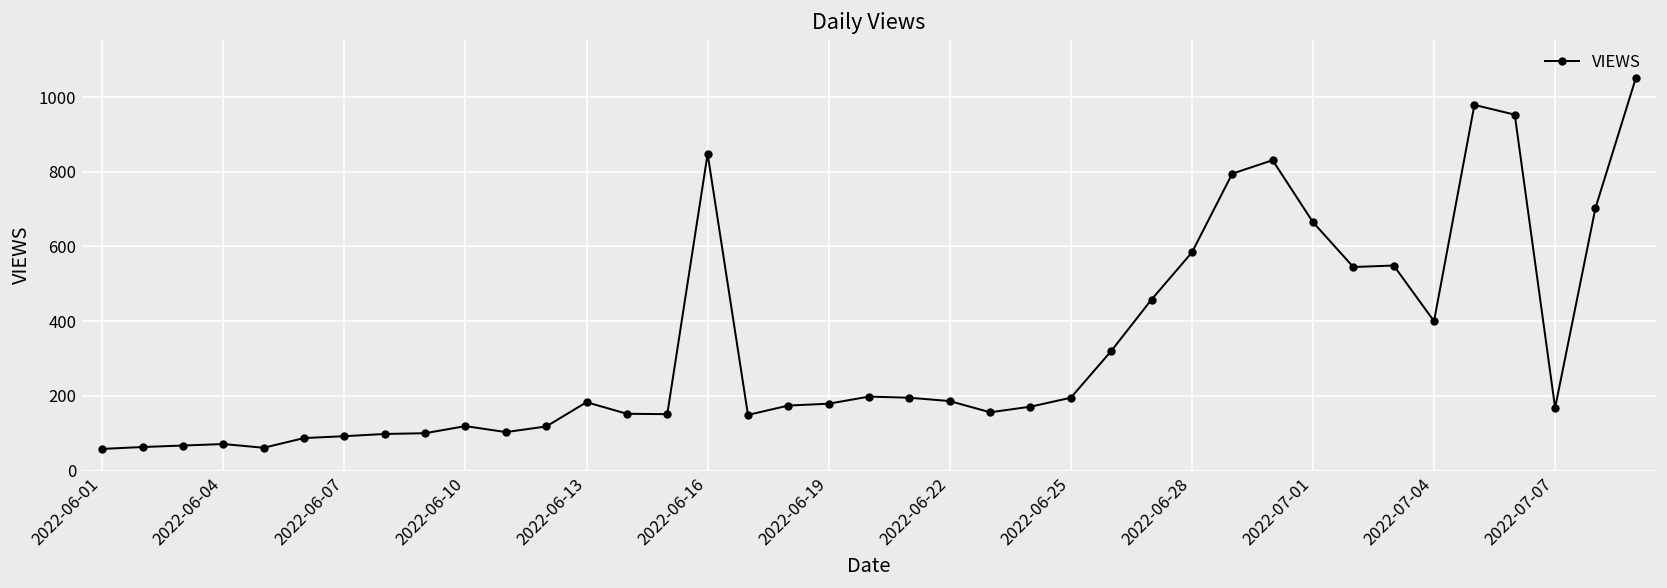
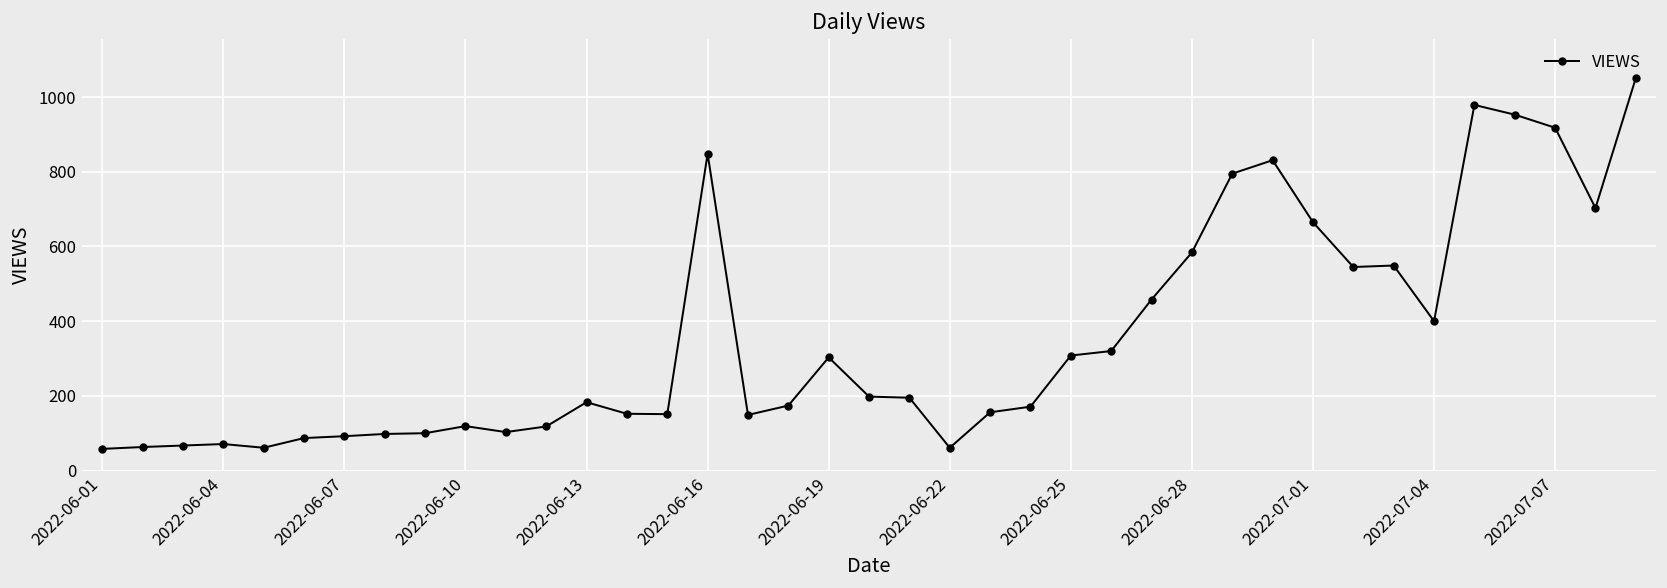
2022-06-19: 180 -> 300
2022-06-22: 190 -> 60
2022-06-25: 200 -> 310
2022-07-07: 170 -> 920
